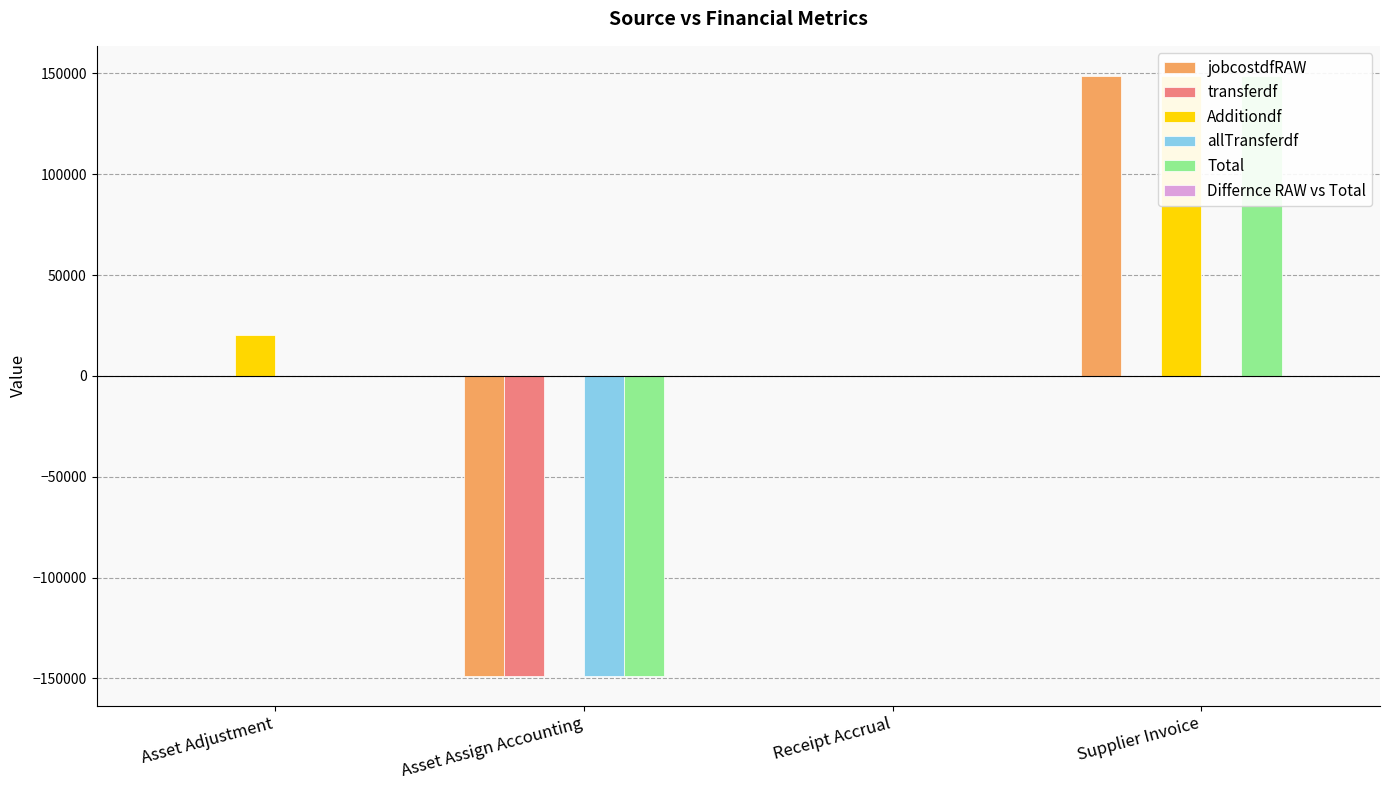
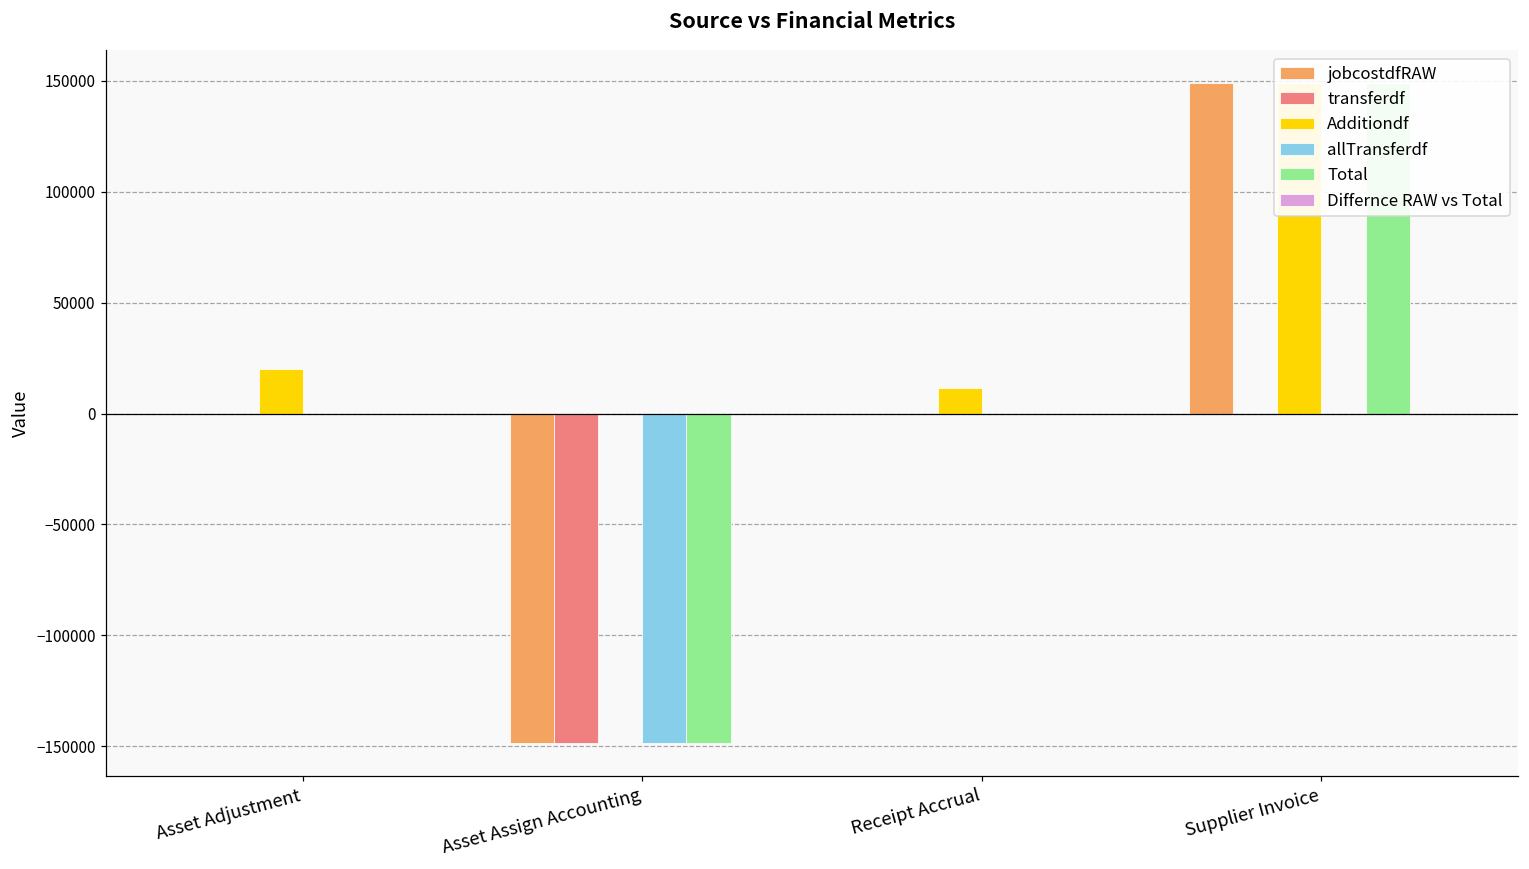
Additiondf, Receipt Accrual: 0 -> 11000
